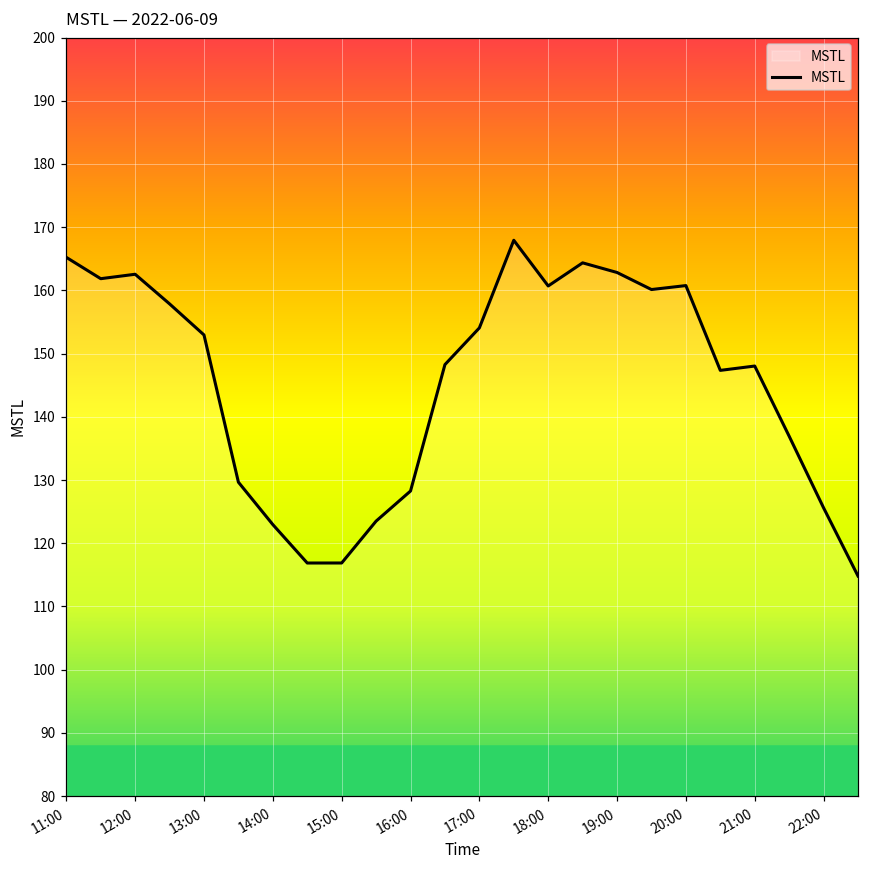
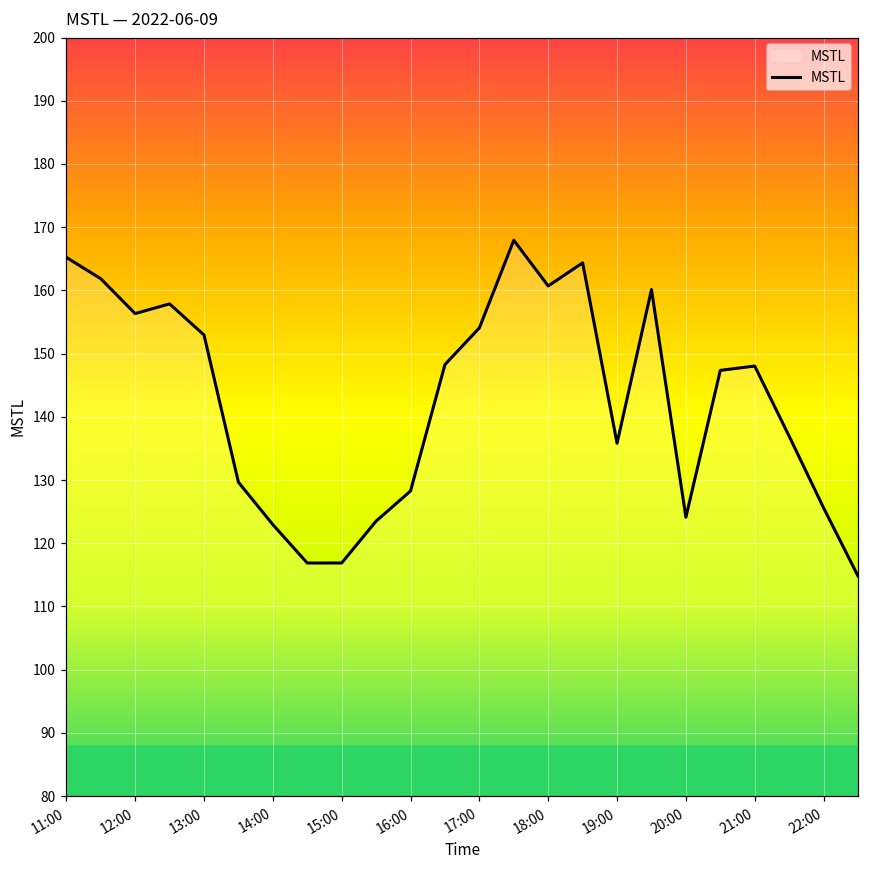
12:00: 163 -> 156
19:00: 163 -> 136
20:00: 161 -> 124
